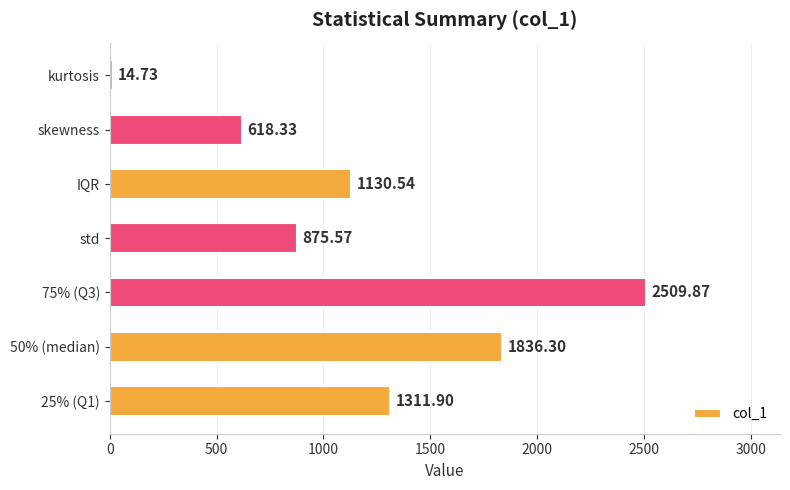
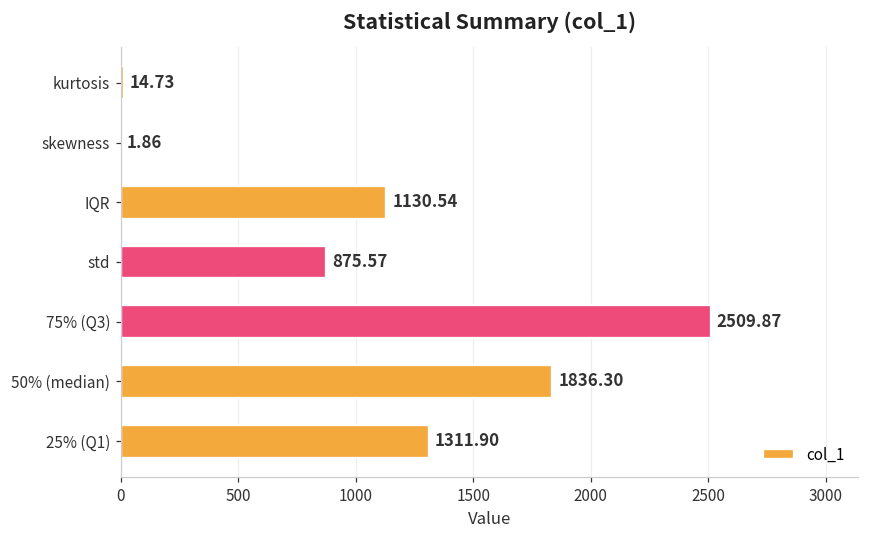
skewness: 618.33 -> 1.86
